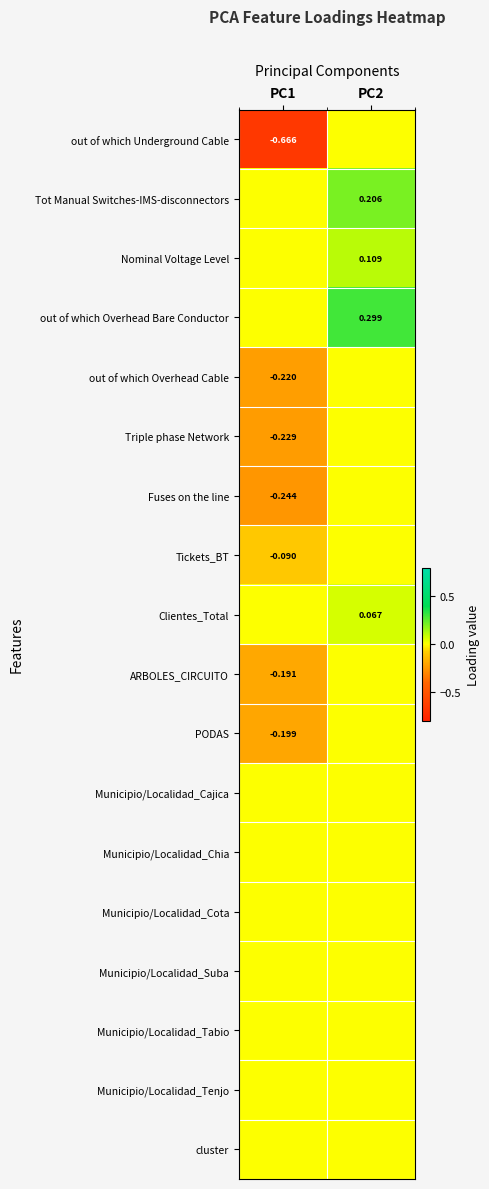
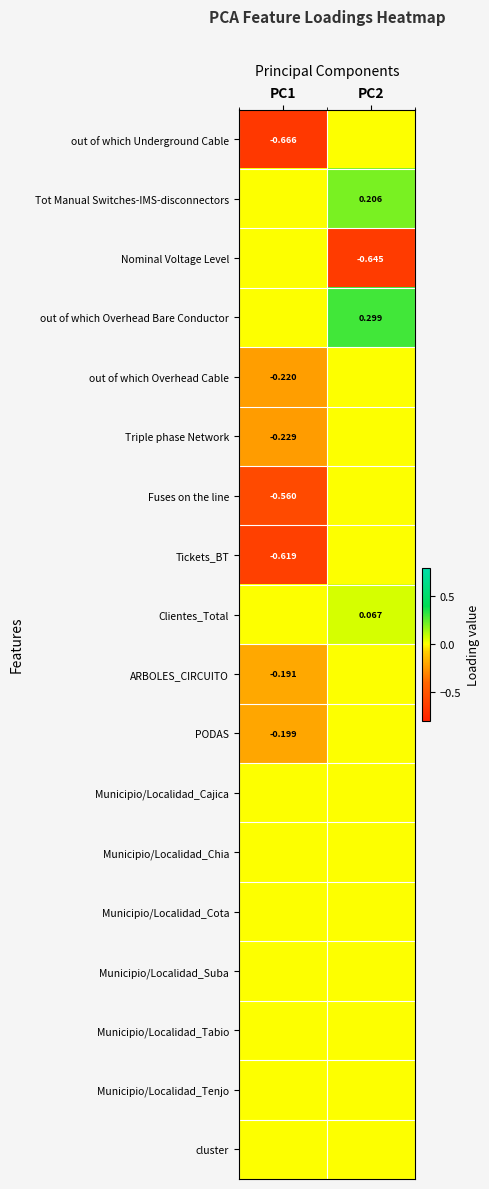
Nominal Voltage Level, PC2: 0.109 -> -0.645
Fuses on the line, PC1: -0.244 -> -0.560
Tickets_BT, PC1: -0.090 -> -0.619
